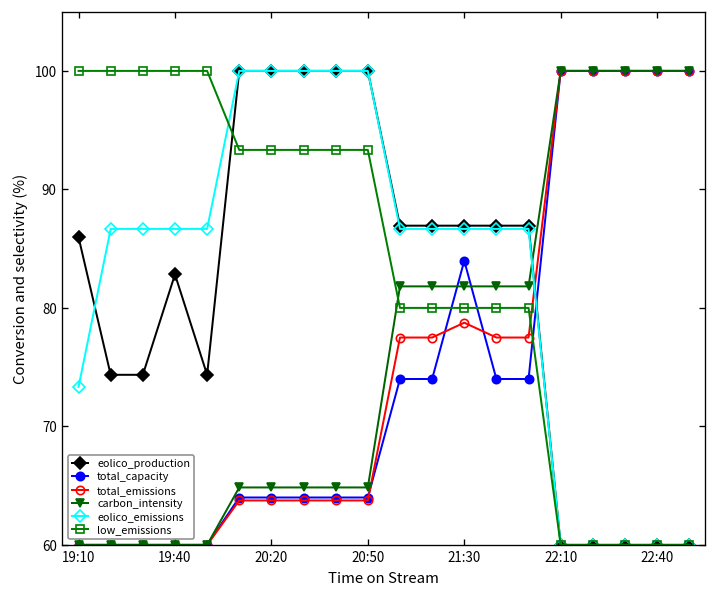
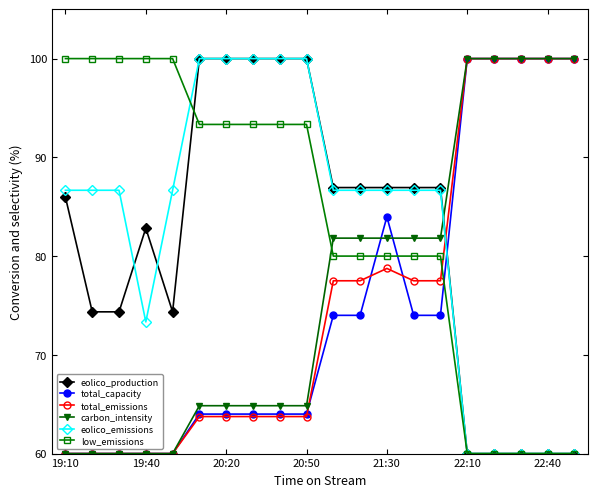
eolico_emissions, 19:10: 73 -> 87
eolico_emissions, 19:40: 87 -> 73
